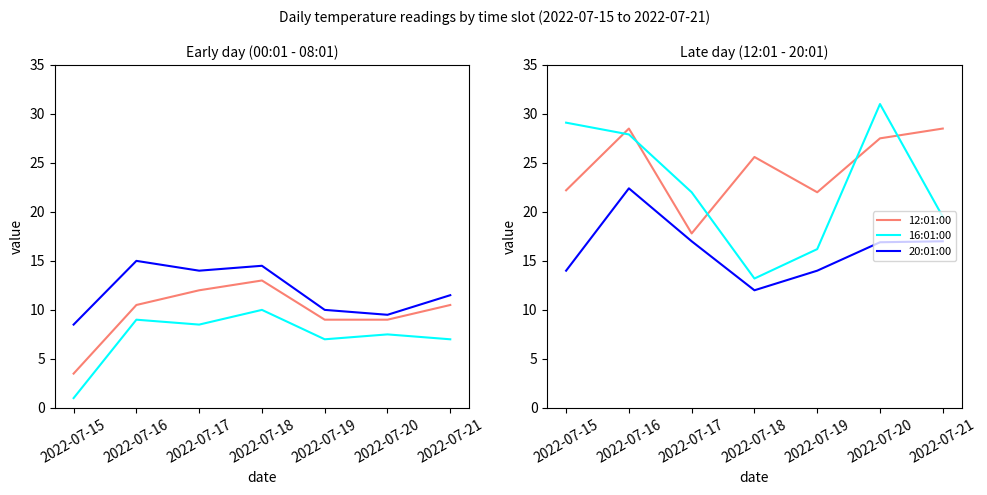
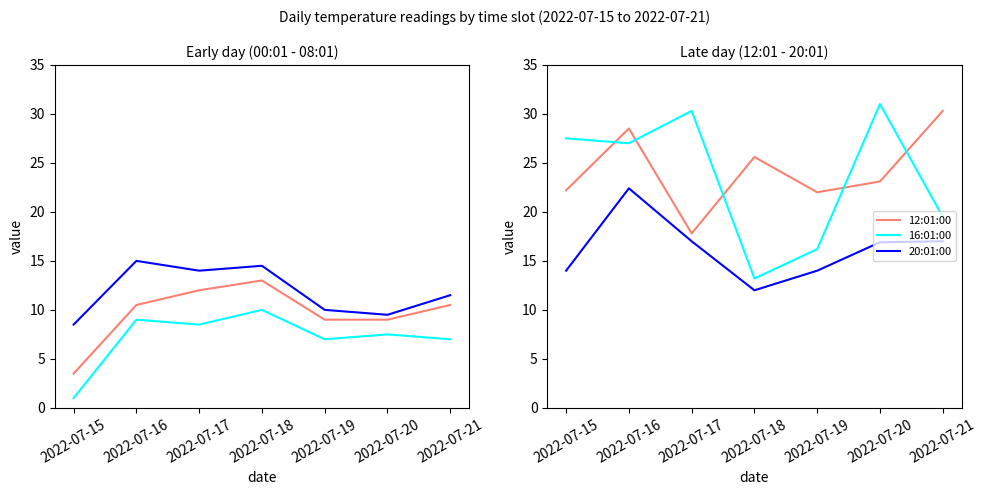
Late day (12:01 - 20:01), 16:01:00, 2022-07-15: 29 -> 28
Late day (12:01 - 20:01), 16:01:00, 2022-07-16: 28 -> 27
Late day (12:01 - 20:01), 16:01:00, 2022-07-17: 22 -> 30
Late day (12:01 - 20:01), 12:01:00, 2022-07-20: 28 -> 23
Late day (12:01 - 20:01), 12:01:00, 2022-07-21: 29 -> 30
